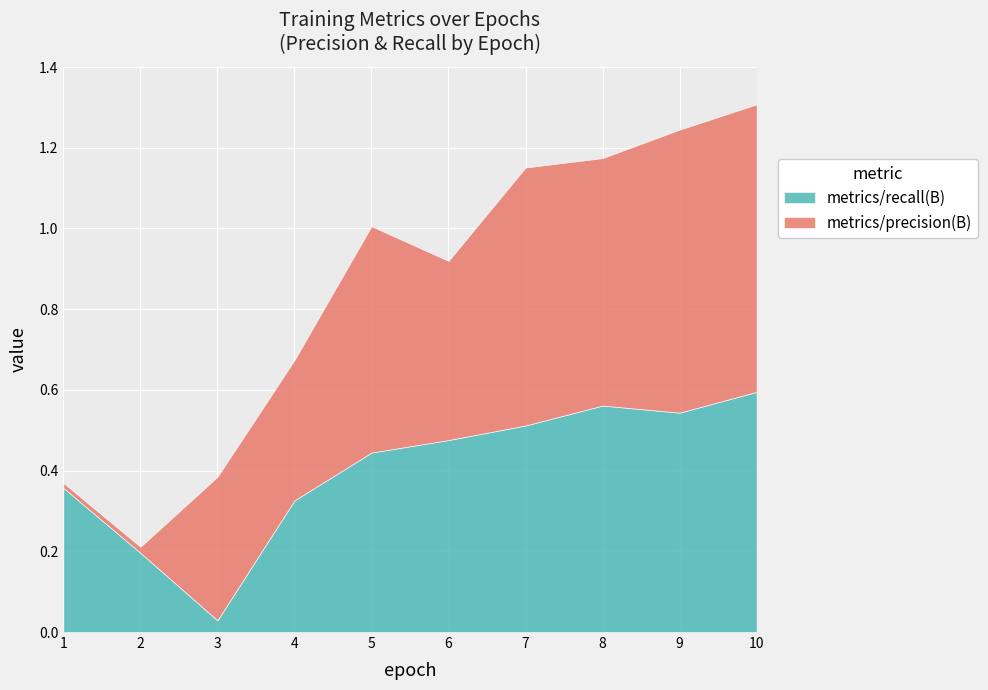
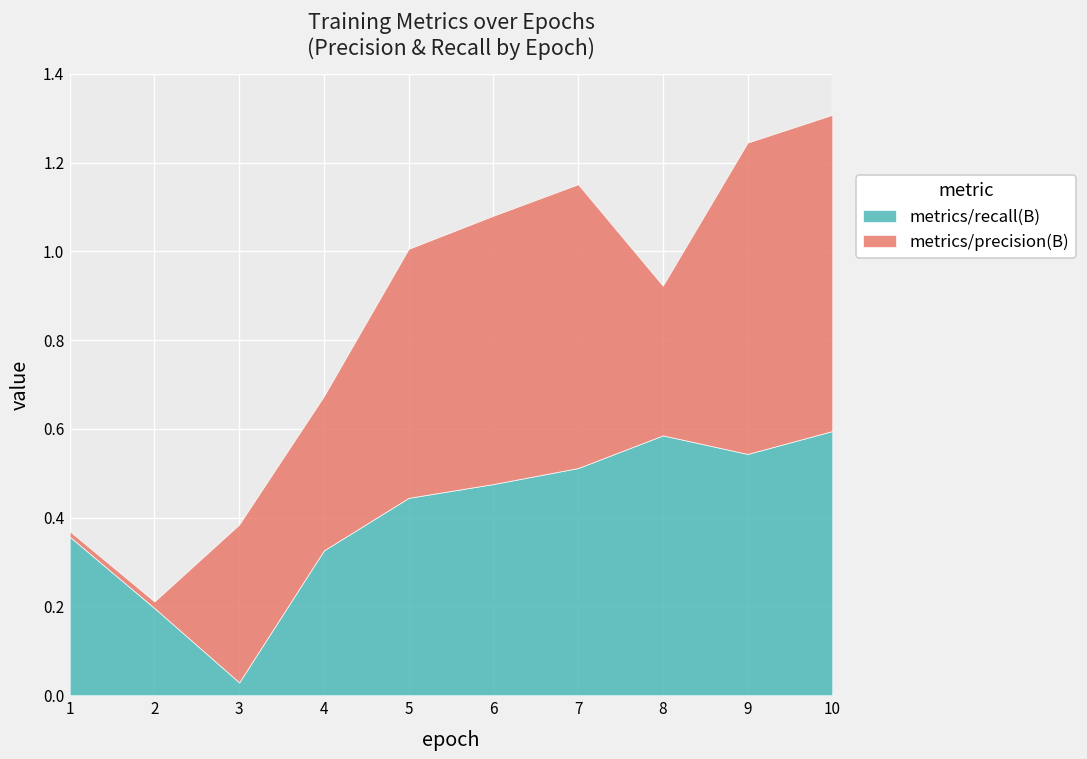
metrics/precision(B), 6: 0.44 -> 0.60
metrics/recall(B), 8: 0.56 -> 0.59
metrics/precision(B), 8: 0.61 -> 0.34
